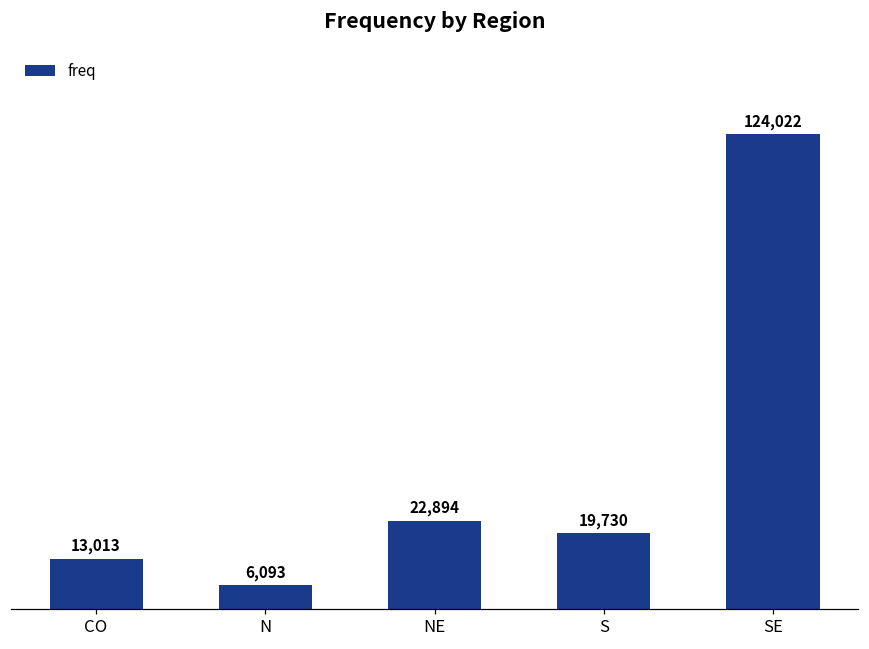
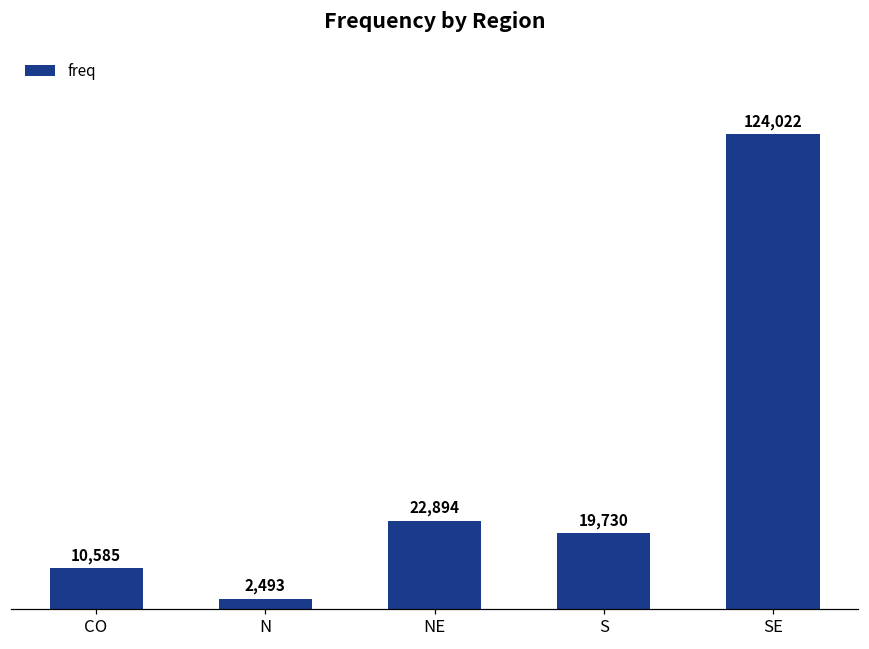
CO: 13,013 -> 10,585
N: 6,093 -> 2,493
